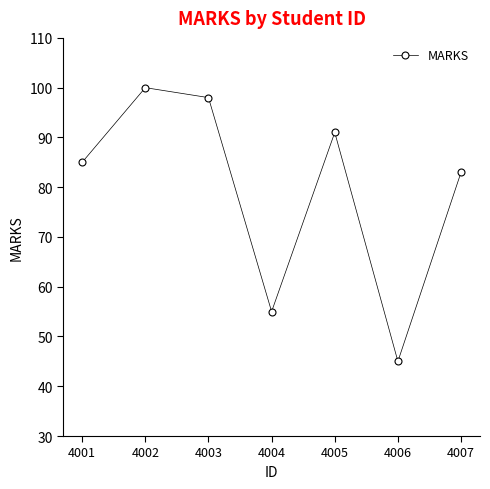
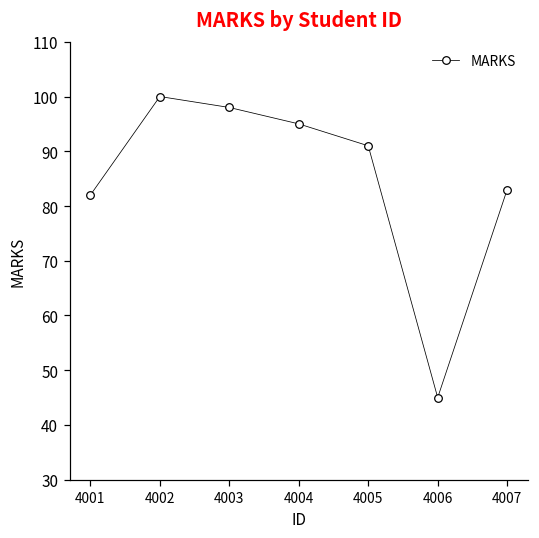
4001: 85 -> 82
4004: 55 -> 95
